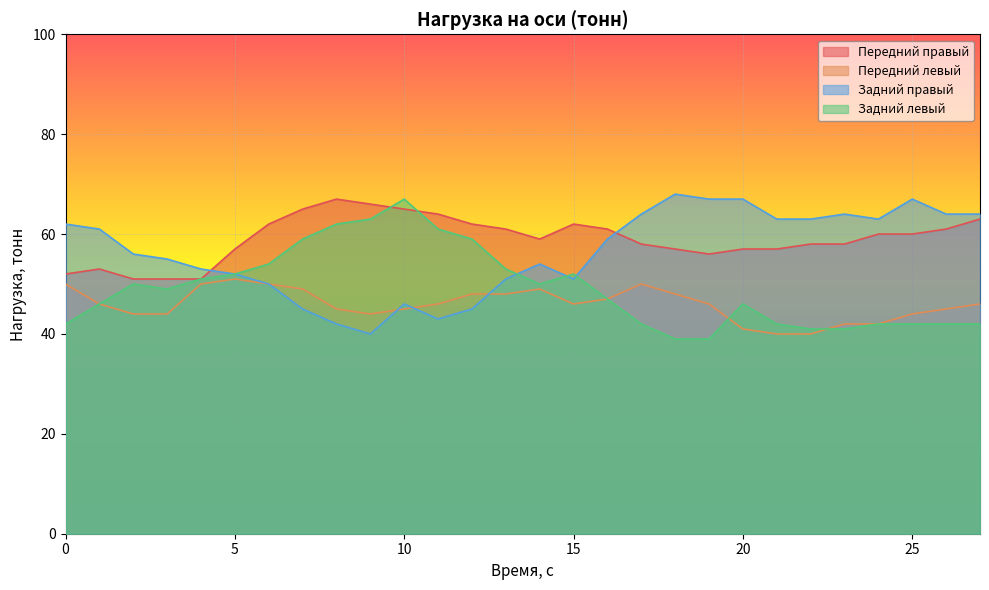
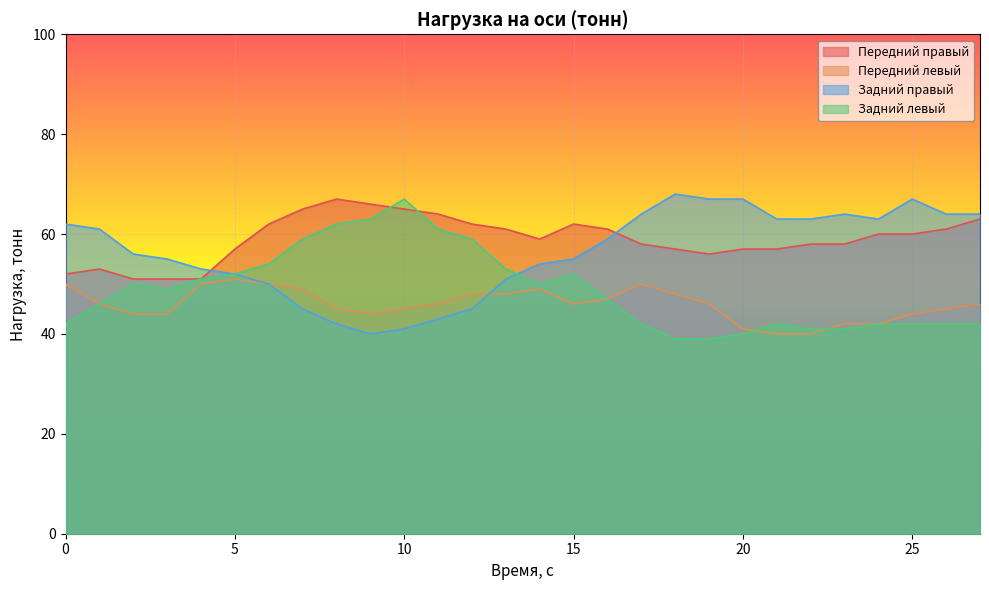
Задний правый, 10: 46 -> 41
Задний правый, 15: 51 -> 55
Задний левый, 20: 46 -> 40
